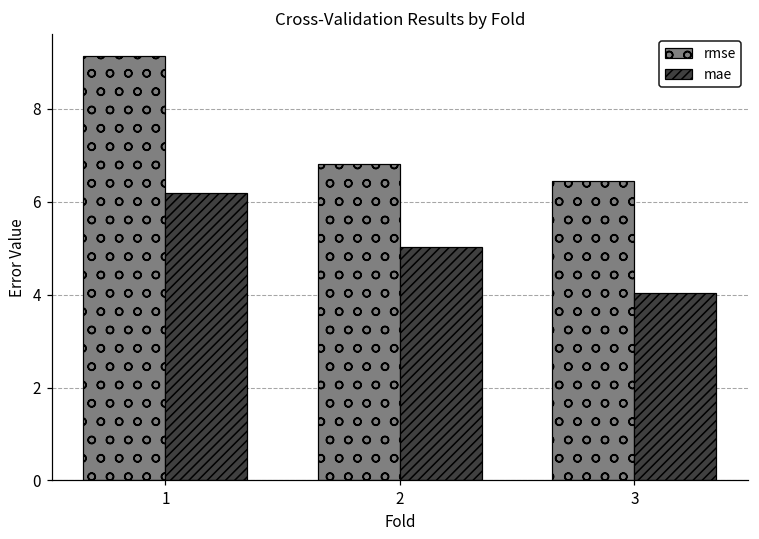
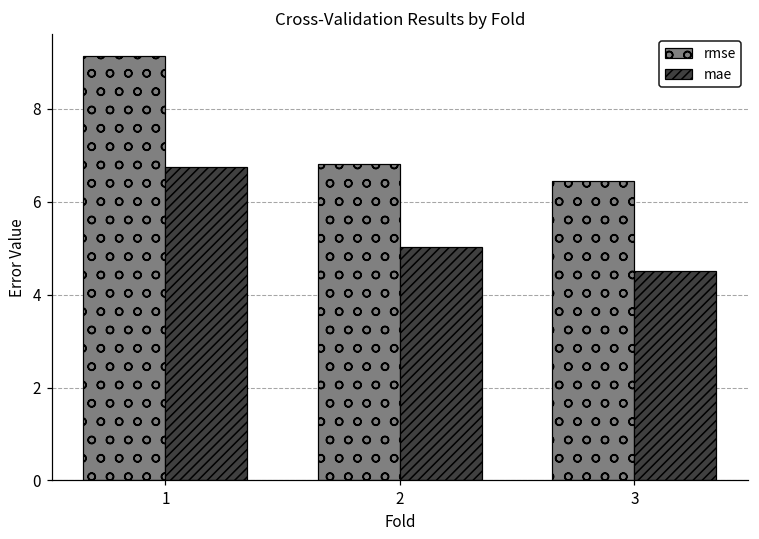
mae, 1: 6.2 -> 6.7
mae, 3: 4.0 -> 4.5
